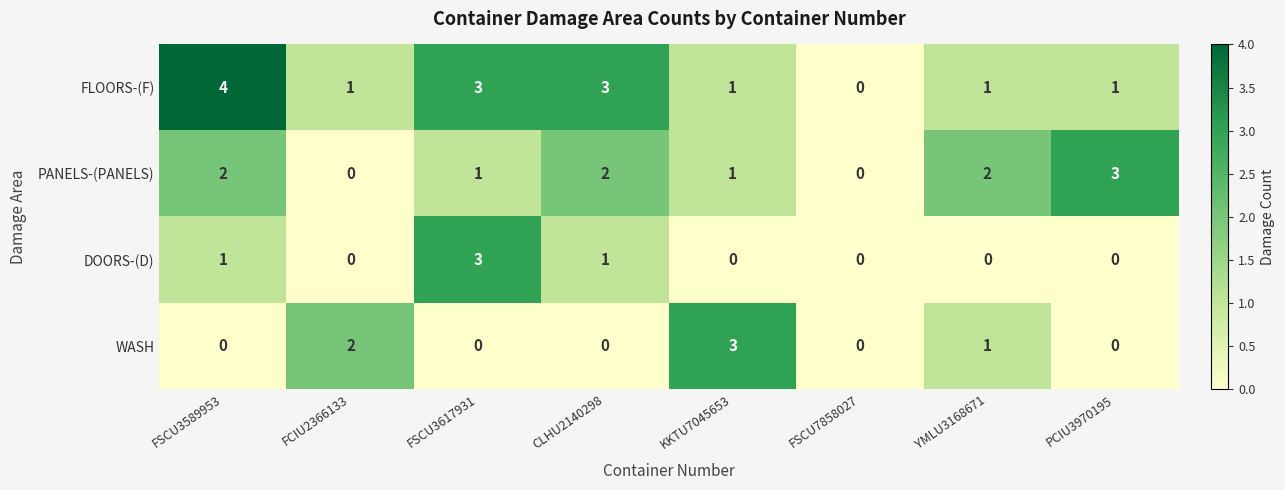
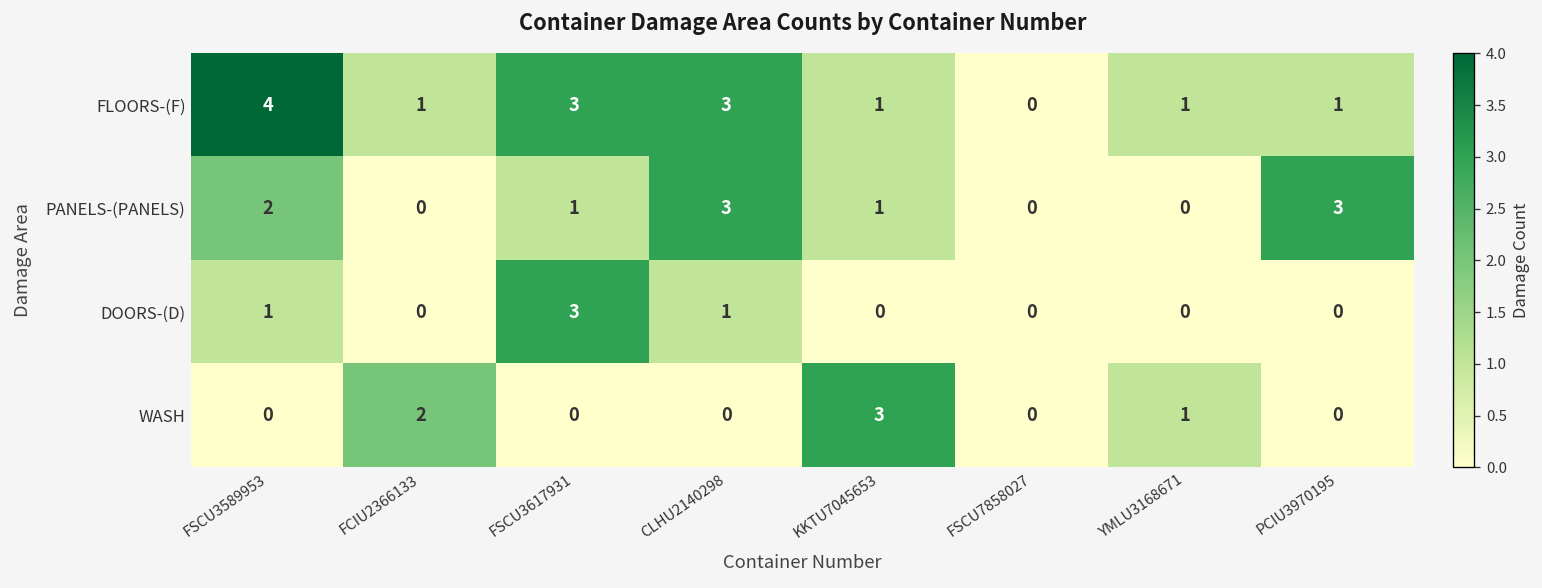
PANELS-(PANELS), CLHU2140298: 2 -> 3
PANELS-(PANELS), YMLU3168671: 2 -> 0
